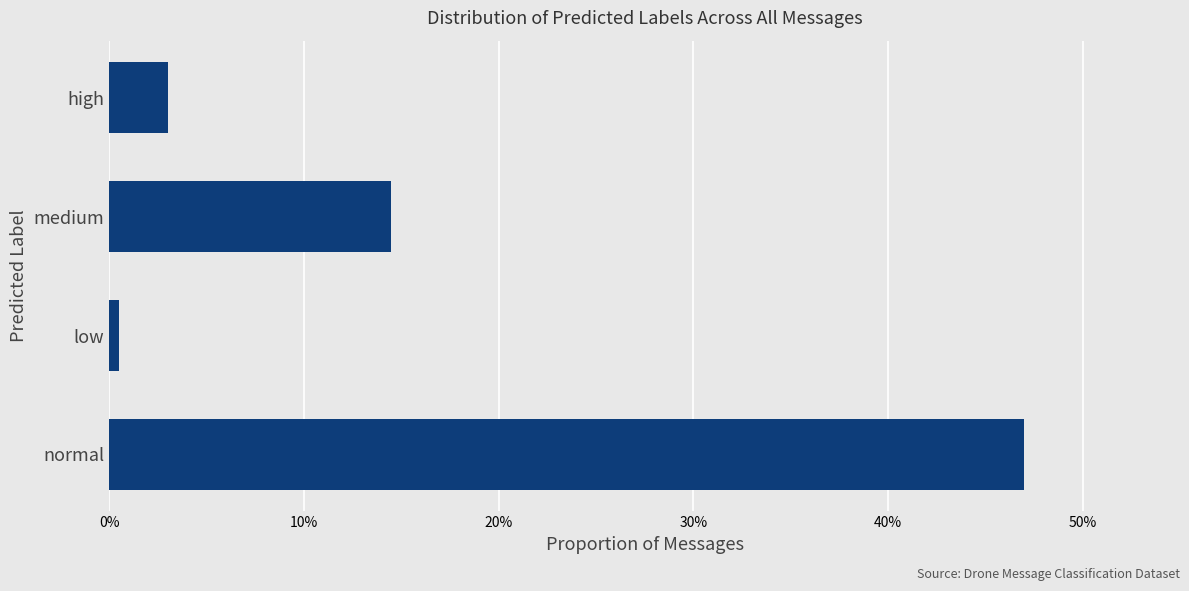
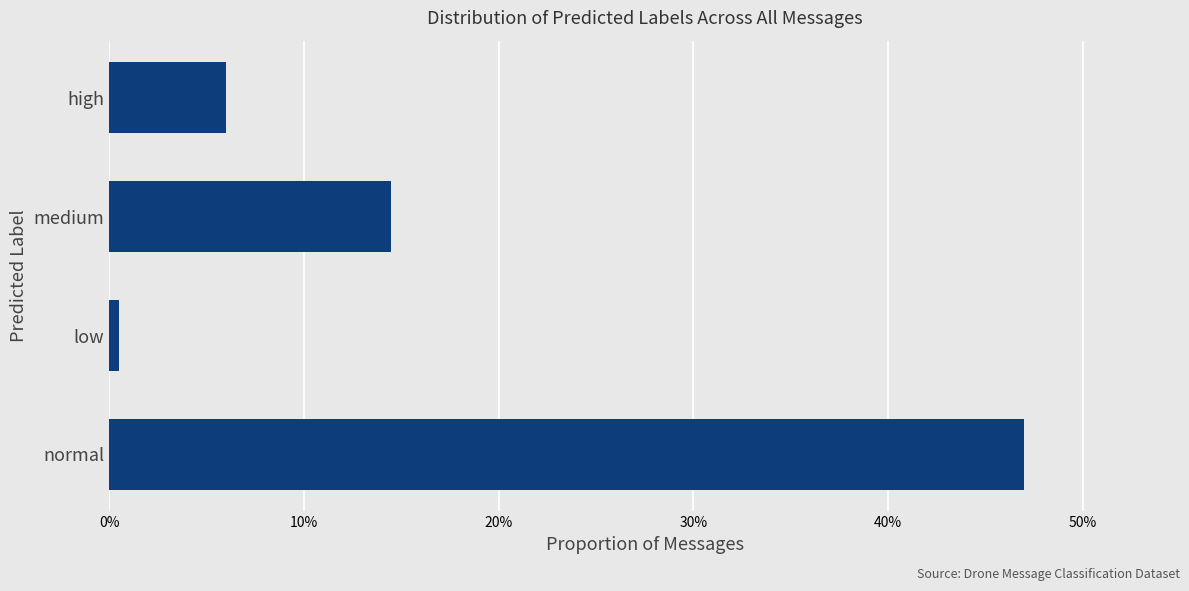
high: 3.0% -> 6.0%
